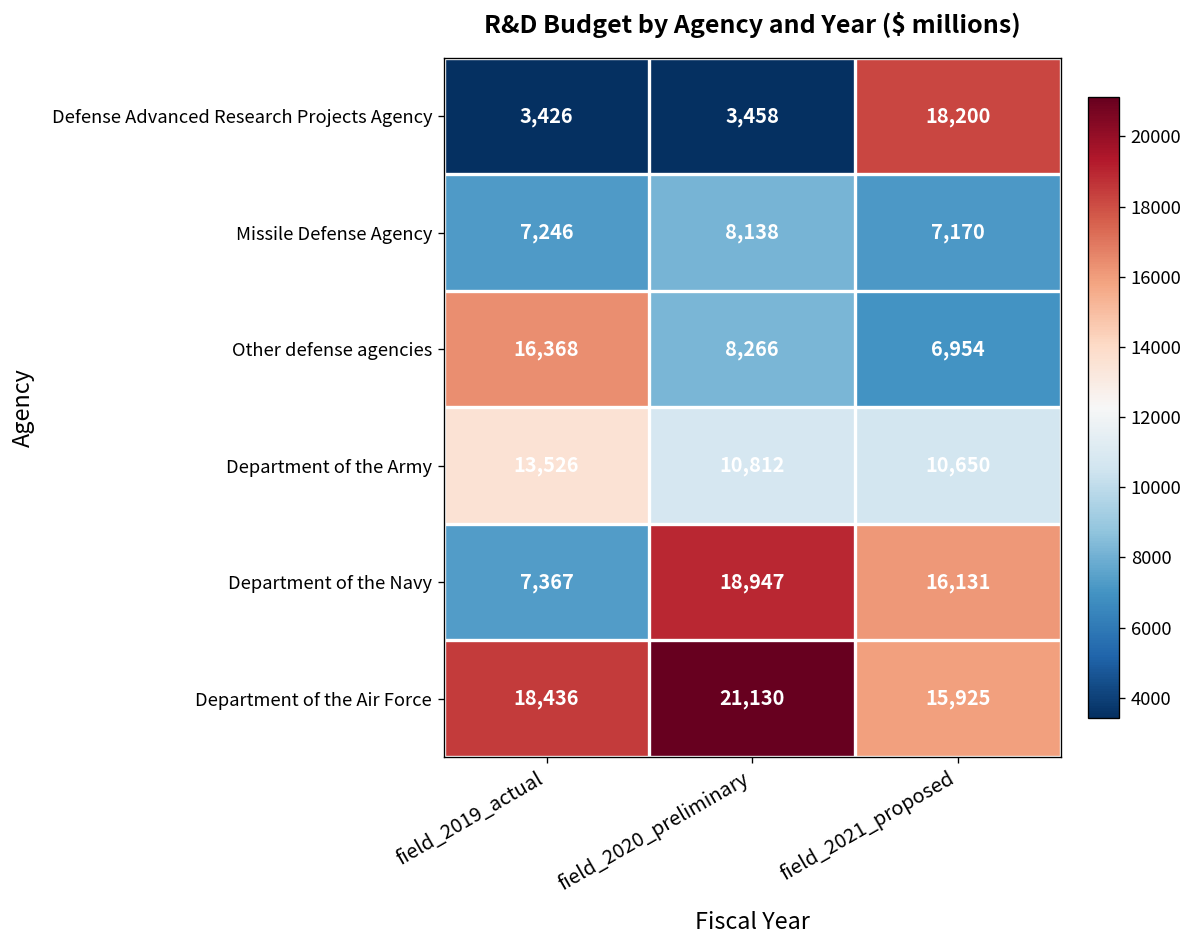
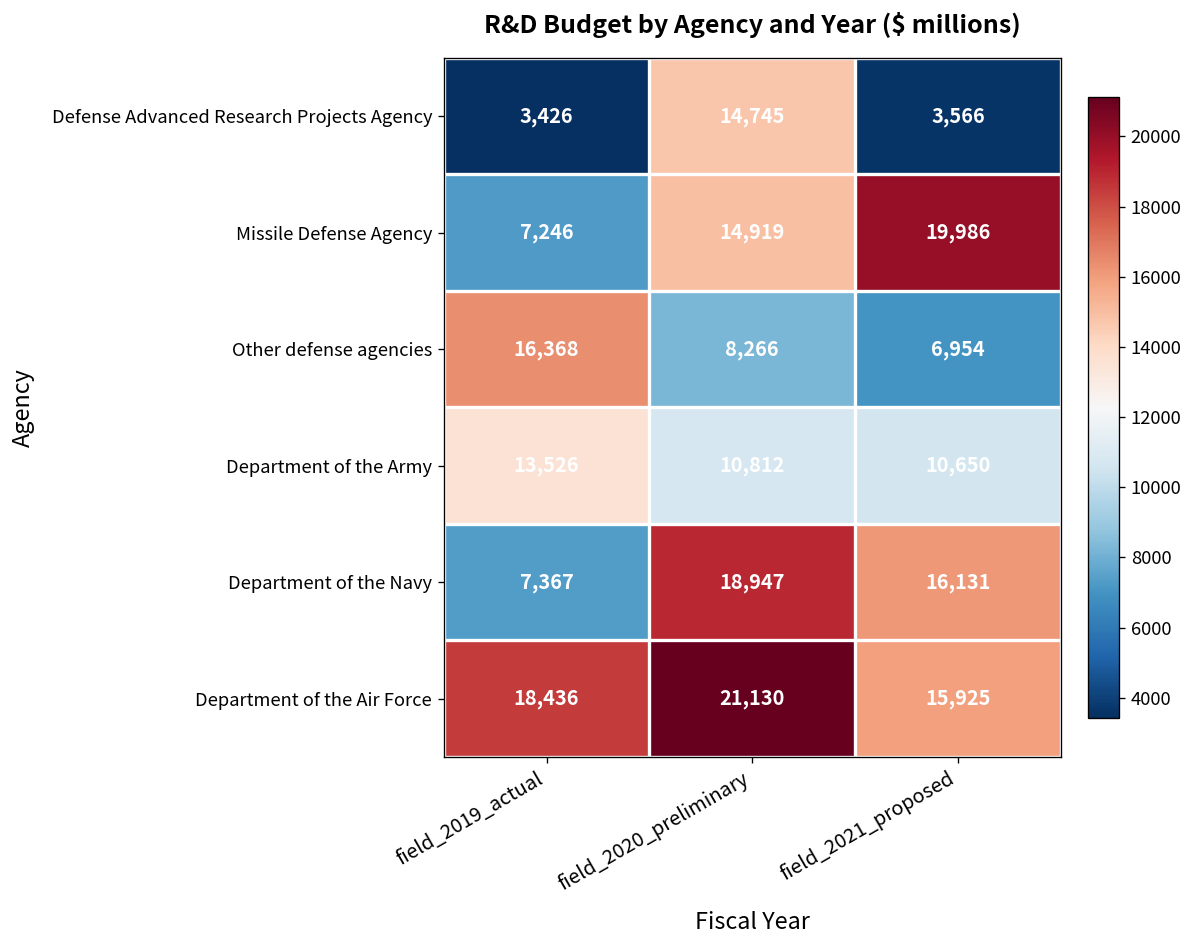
Defense Advanced Research Projects Agency, field_2020_preliminary: 3,458 -> 14,745
Defense Advanced Research Projects Agency, field_2021_proposed: 18,200 -> 3,566
Missile Defense Agency, field_2020_preliminary: 8,138 -> 14,919
Missile Defense Agency, field_2021_proposed: 7,170 -> 19,986
